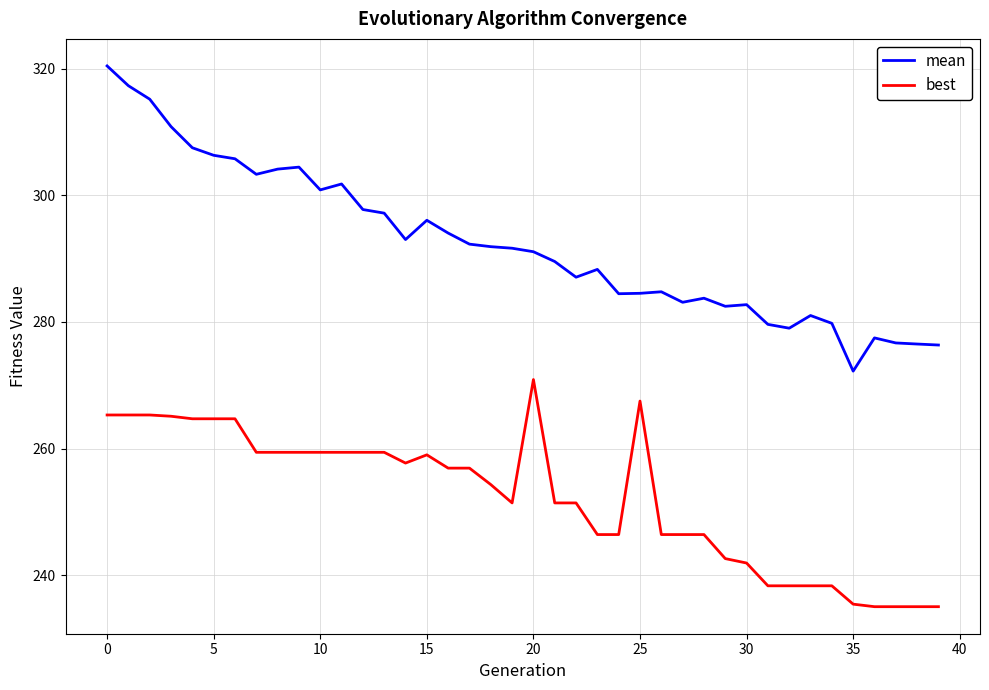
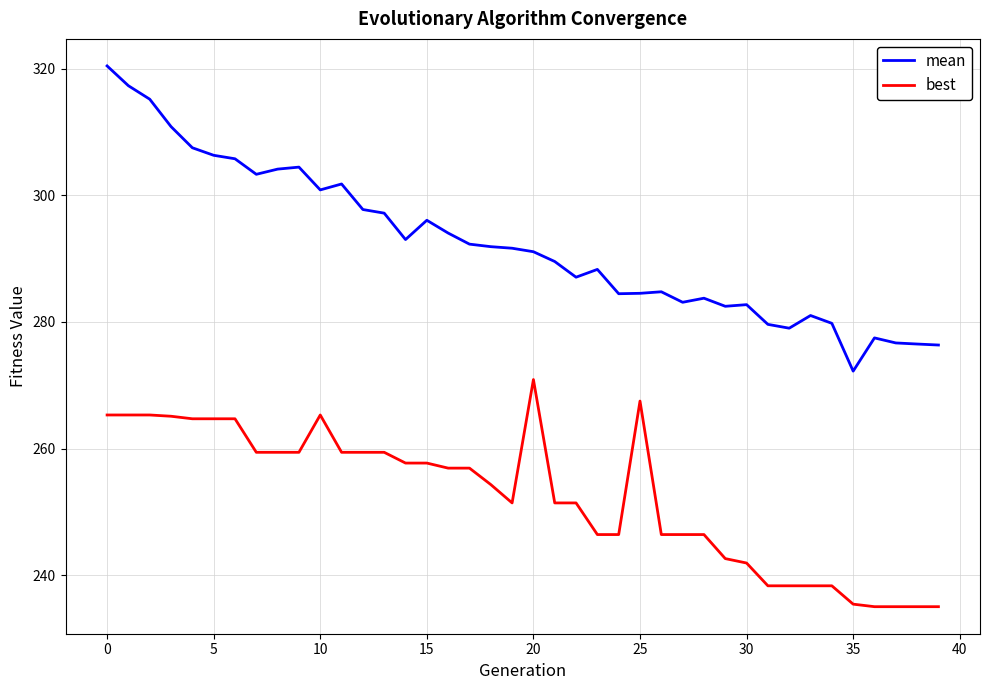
best, 10: 259 -> 265
best, 15: 259 -> 258
